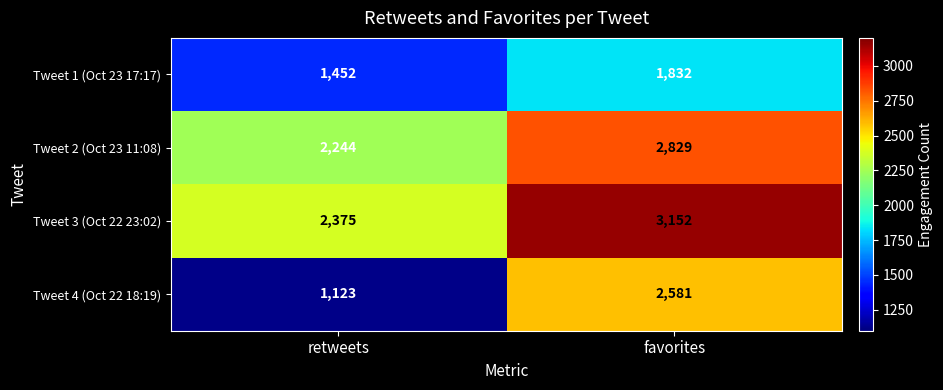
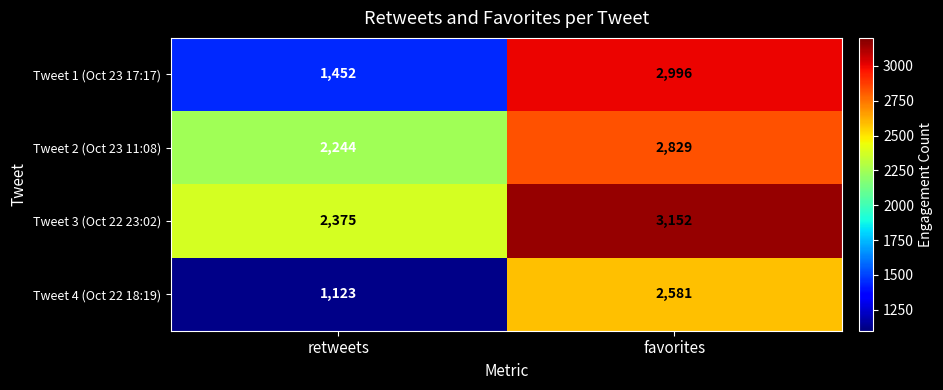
Tweet 1 (Oct 23 17:17), favorites: 1,832 -> 2,996
